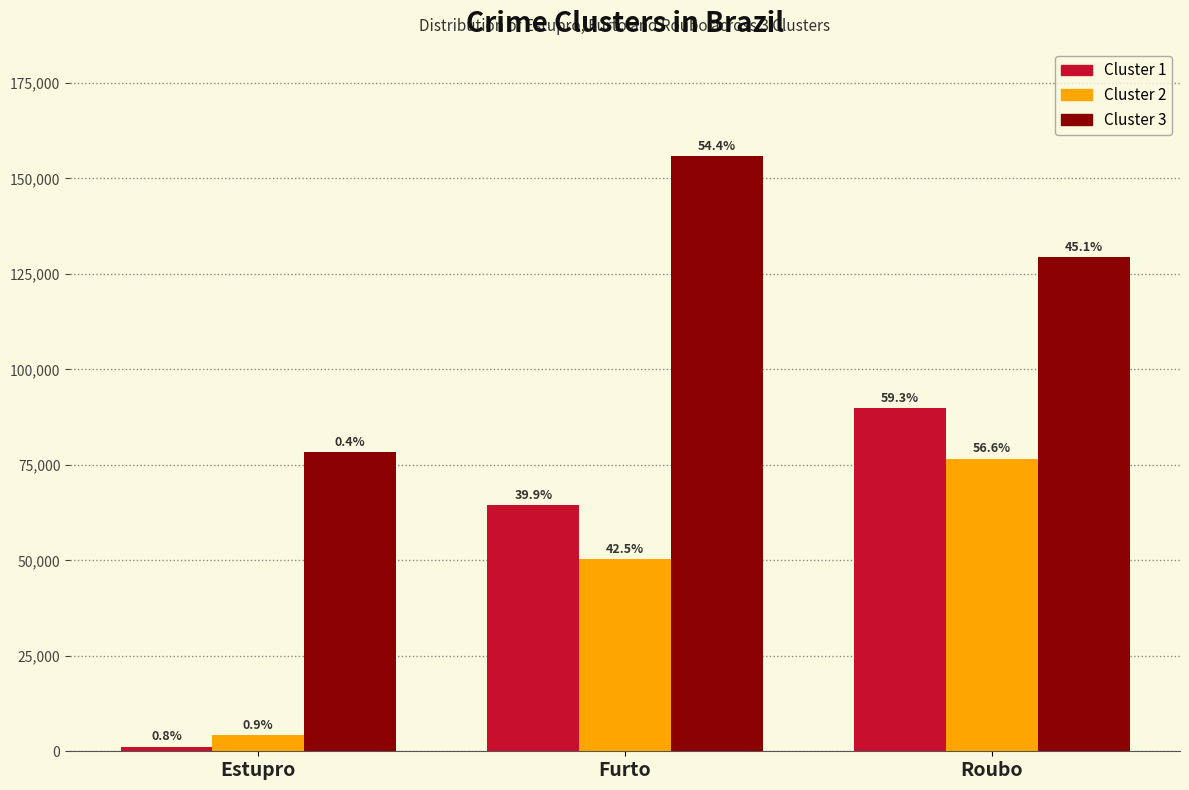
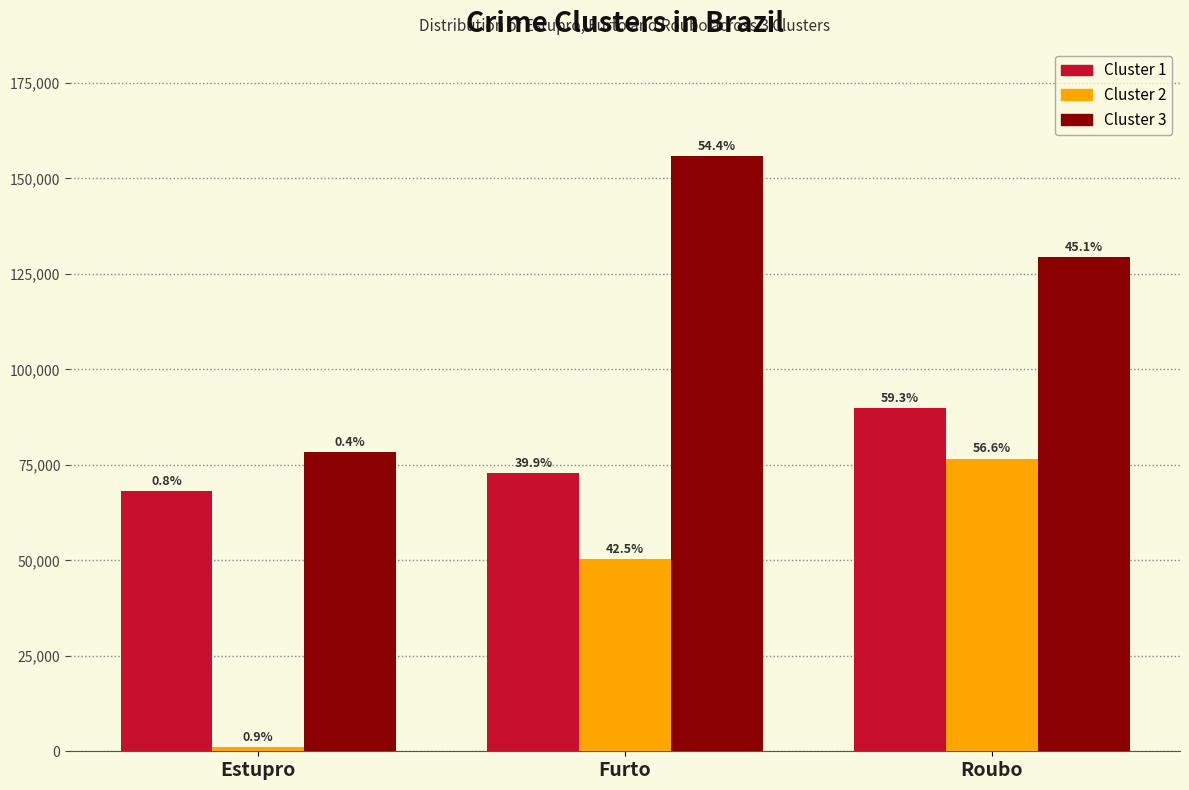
Cluster 1, Estupro: 1,000 -> 68,000
Cluster 2, Estupro: 4,000 -> 1,000
Cluster 1, Furto: 64,000 -> 73,000
